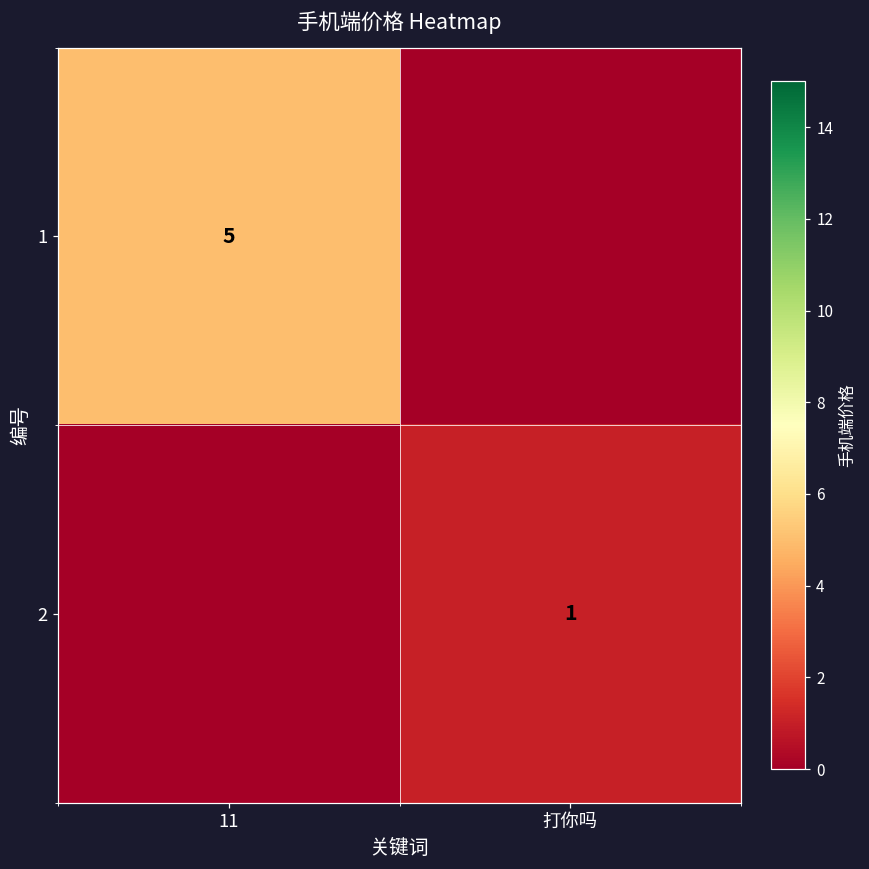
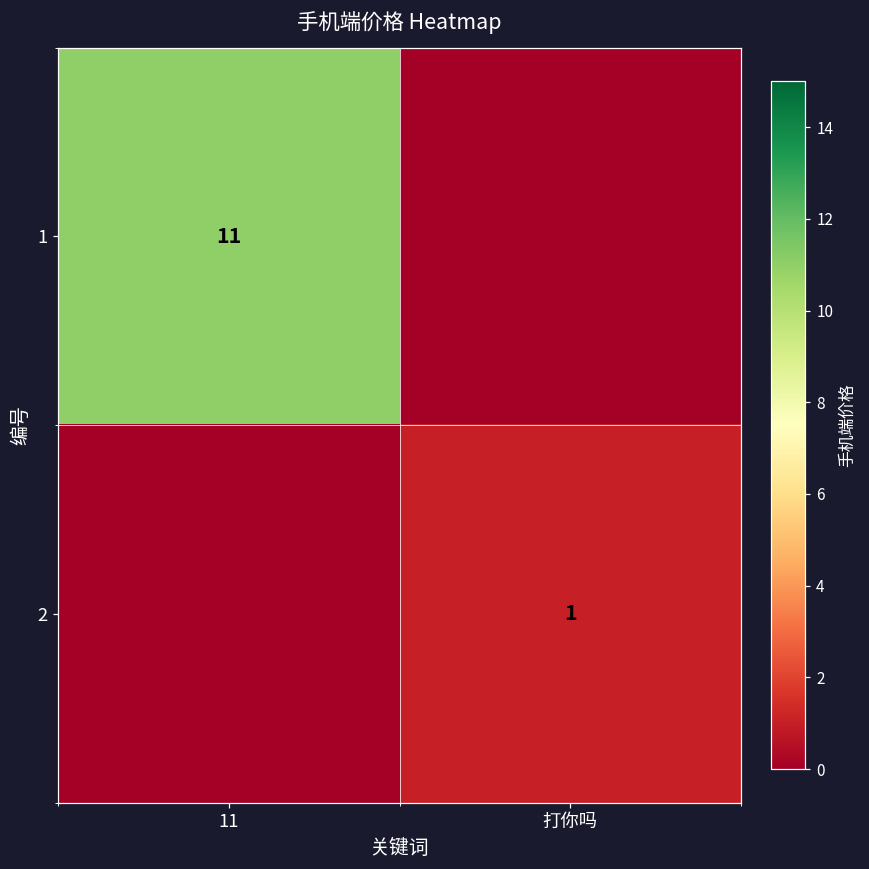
1, 11: 5 -> 11
